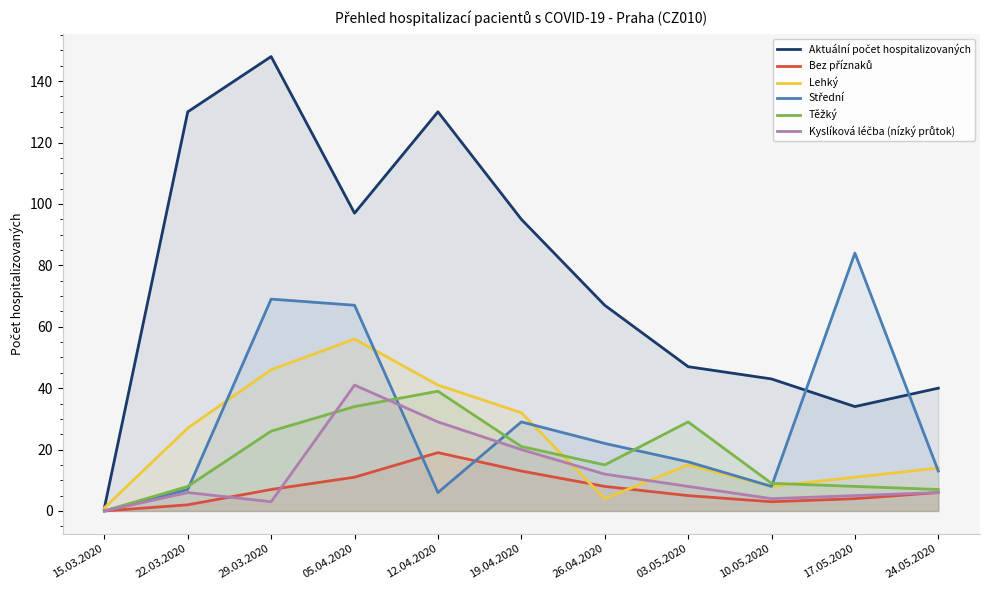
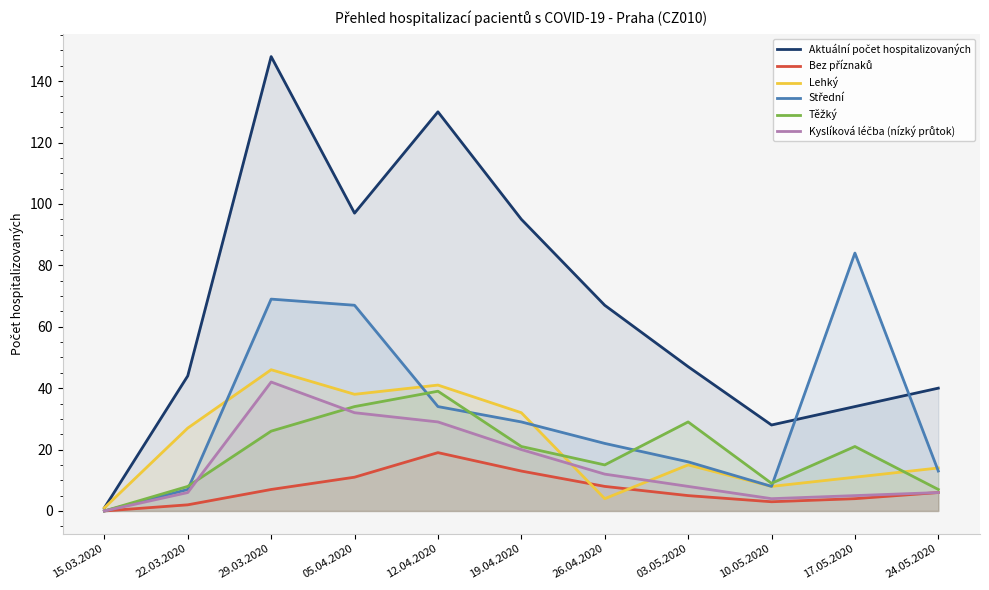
Aktuální počet hospitalizovaných, 22.03.2020: 130 -> 44
Kyslíková léčba (nízký průtok), 29.03.2020: 3 -> 42
Lehký, 05.04.2020: 56 -> 38
Kyslíková léčba (nízký průtok), 05.04.2020: 41 -> 32
Střední, 12.04.2020: 6 -> 34
Aktuální počet hospitalizovaných, 10.05.2020: 43 -> 28
Těžký, 17.05.2020: 8 -> 21
